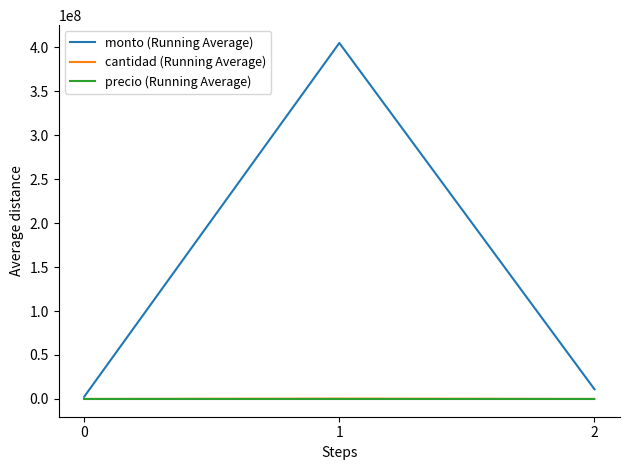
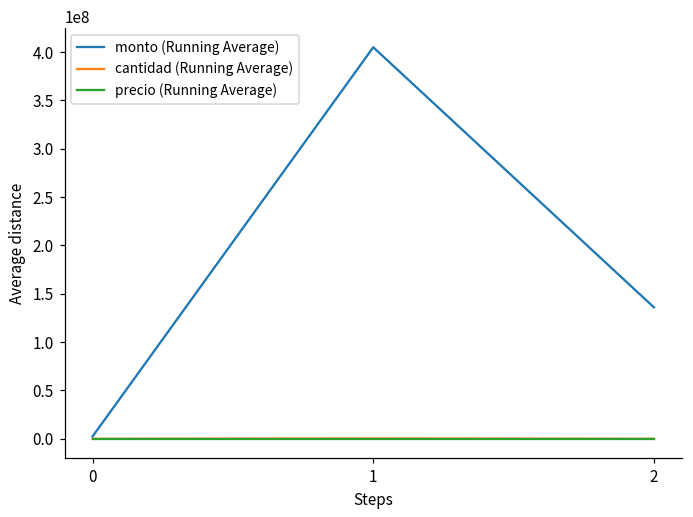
monto (Running Average), 2: 10000000 -> 140000000
